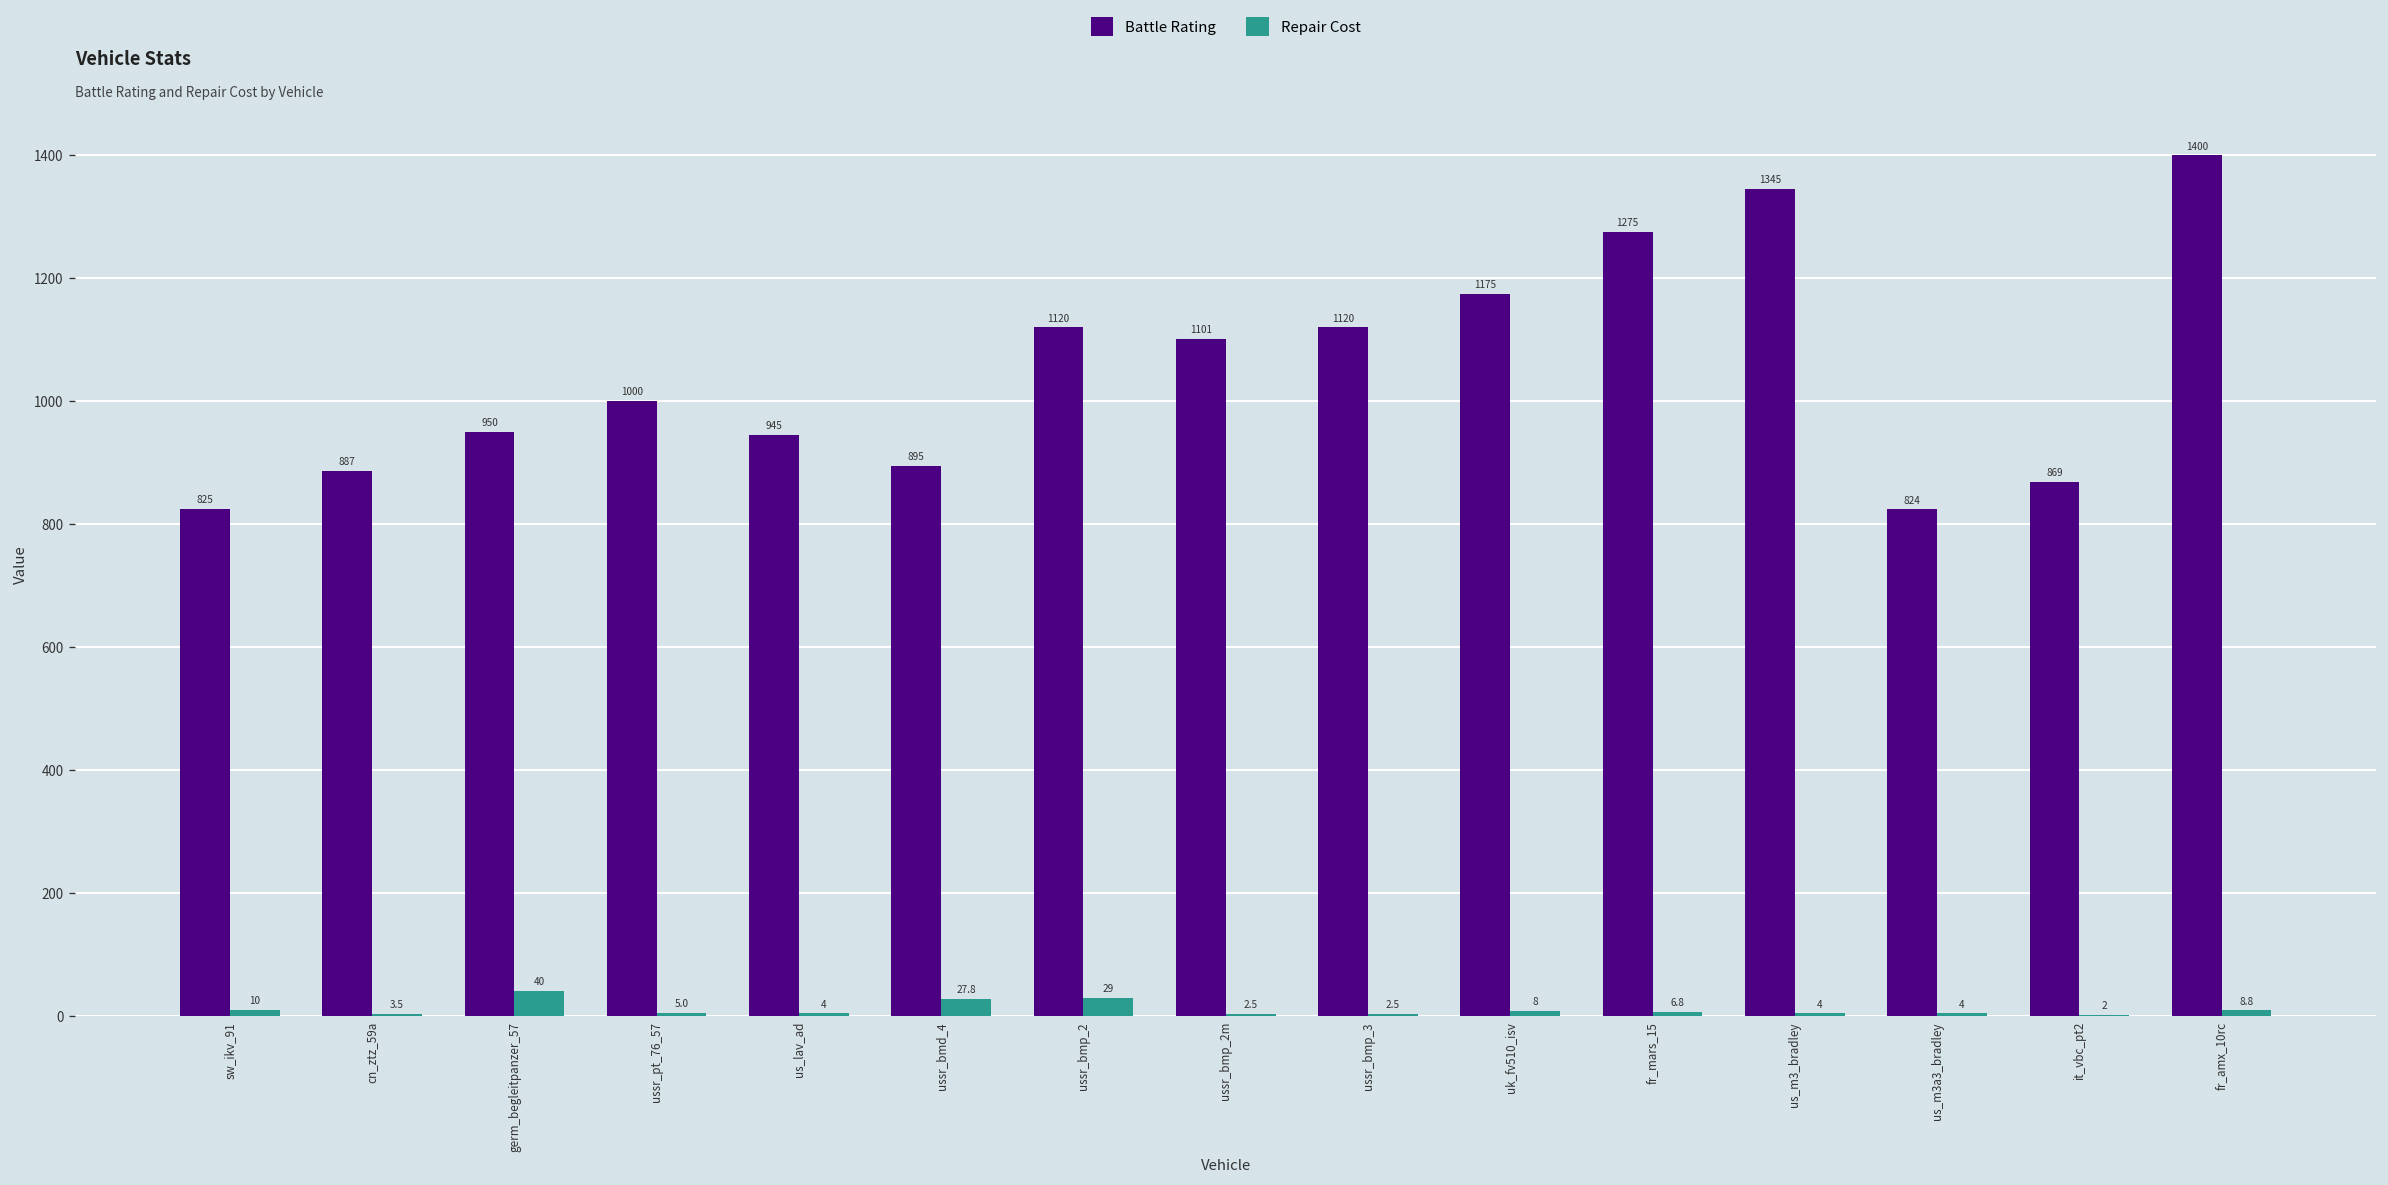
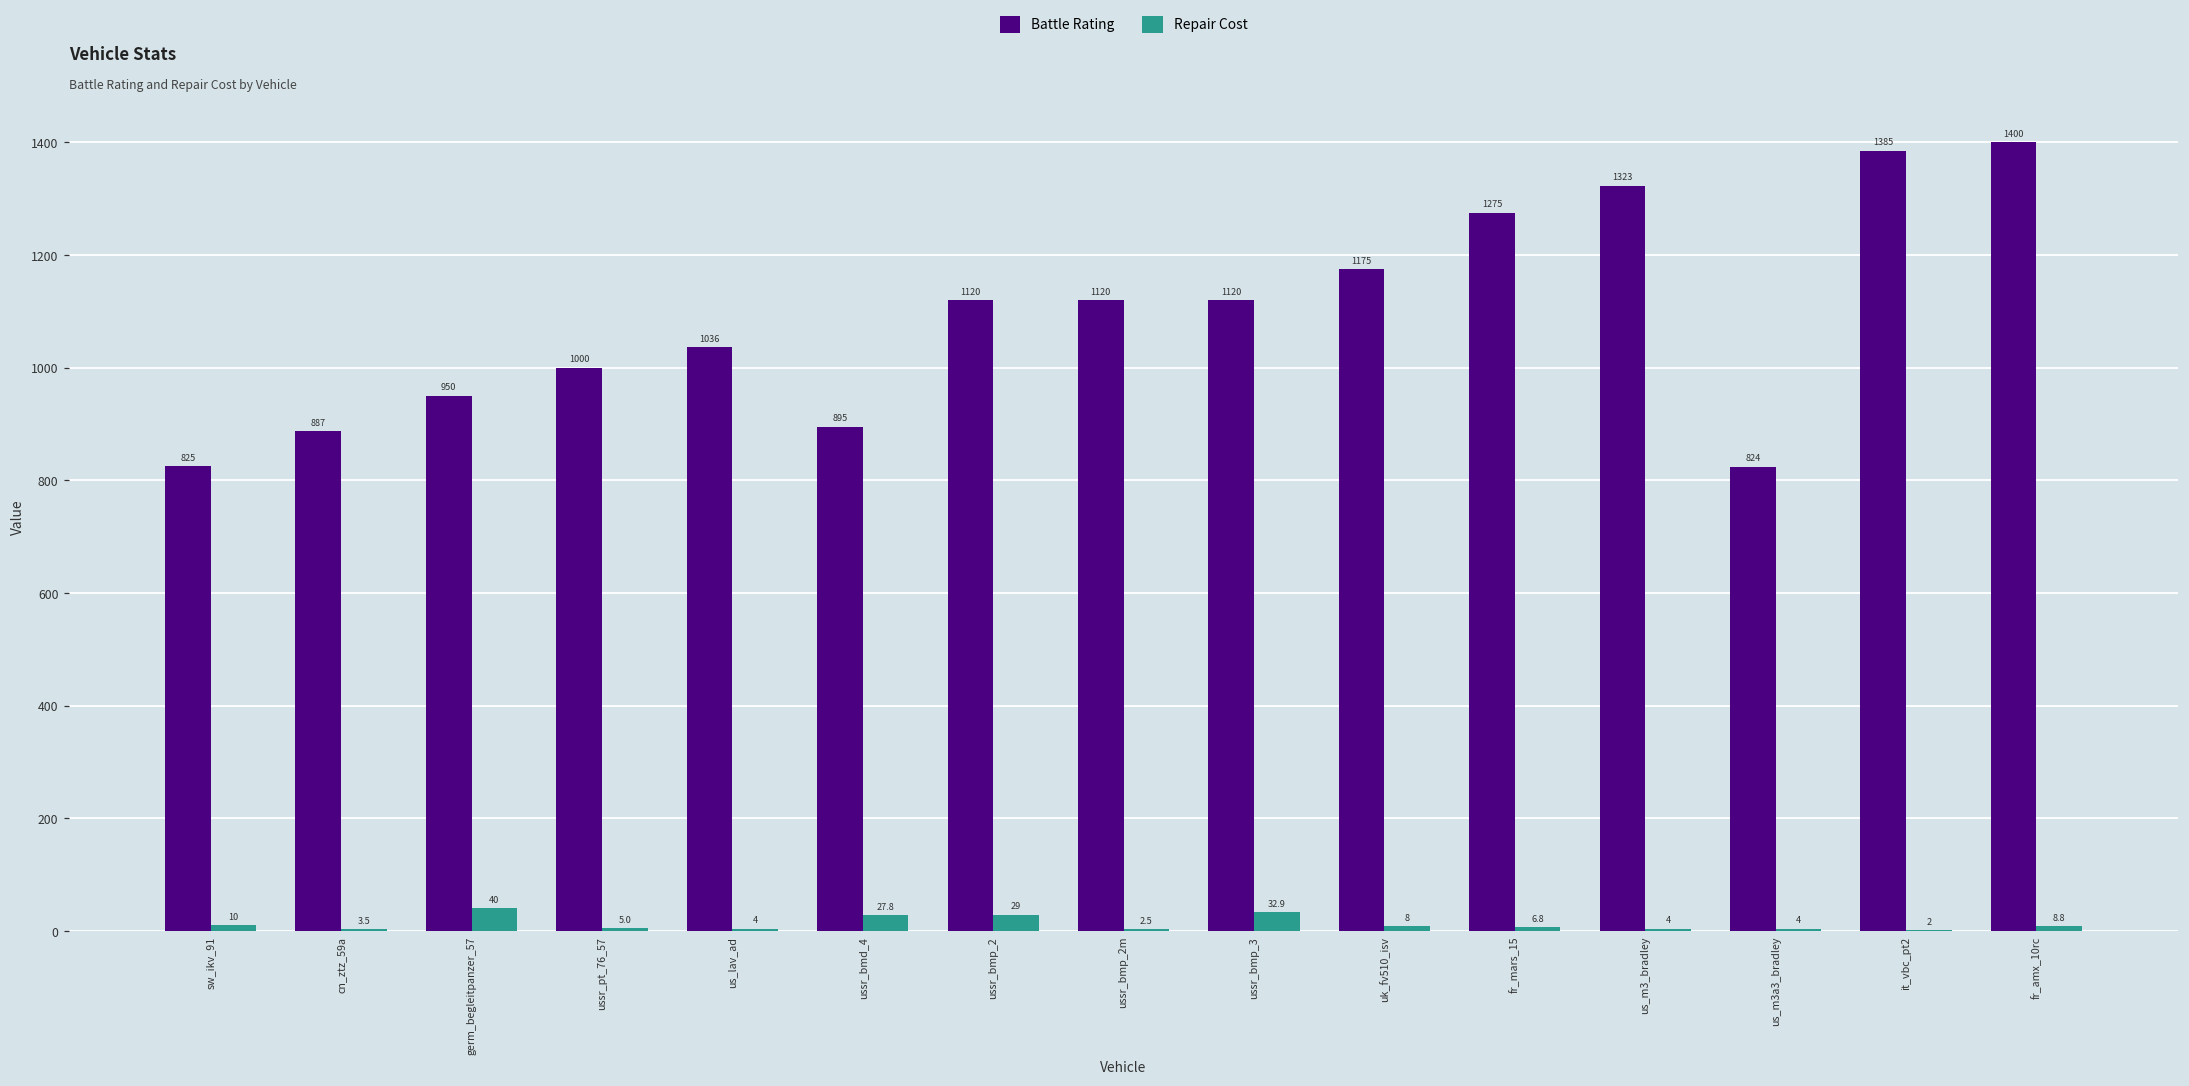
Battle Rating, us_lav_ad: 945 -> 1036
Battle Rating, ussr_bmp_2m: 1101 -> 1120
Repair Cost, ussr_bmp_3: 2.5 -> 32.9
Battle Rating, us_m3_bradley: 1345 -> 1323
Battle Rating, it_vbc_pt2: 869 -> 1385
